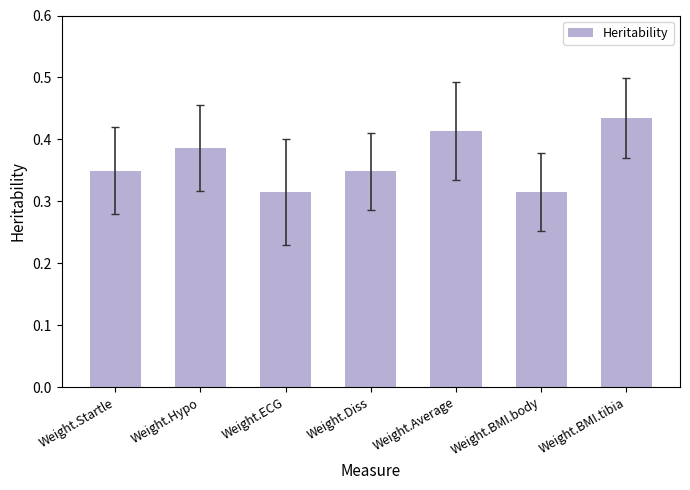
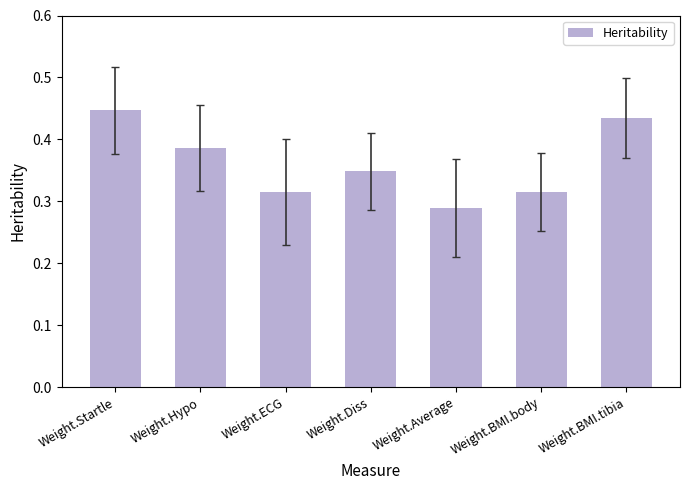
Heritability, Weight.Startle: 0.35 -> 0.45
Heritability, Weight.Average: 0.41 -> 0.29
